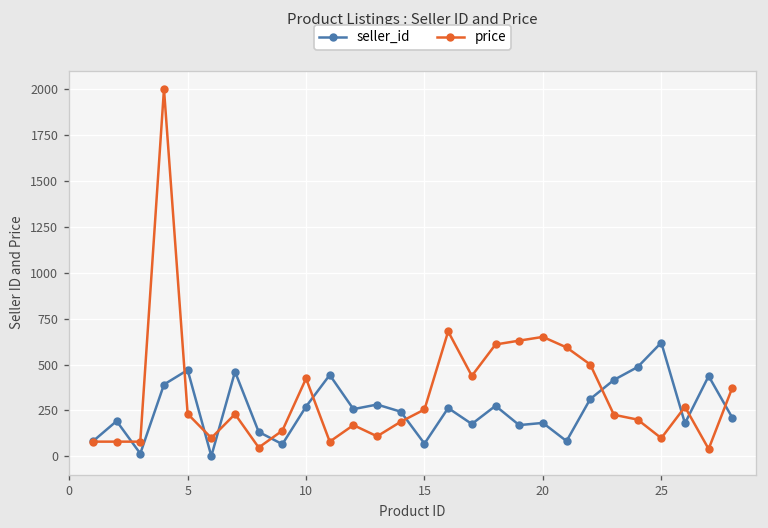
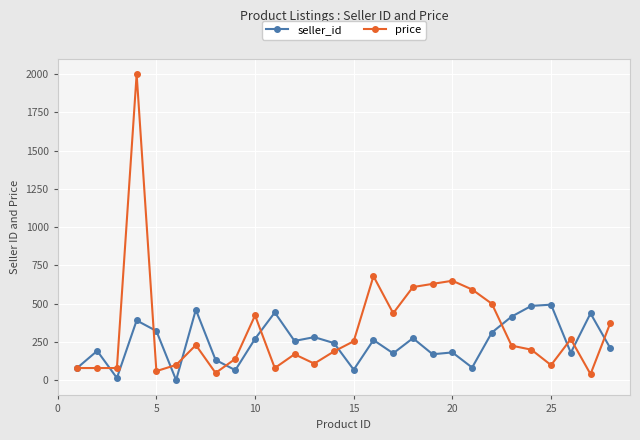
seller_id, 5: 470 -> 320
price, 5: 230 -> 60
seller_id, 25: 620 -> 490
